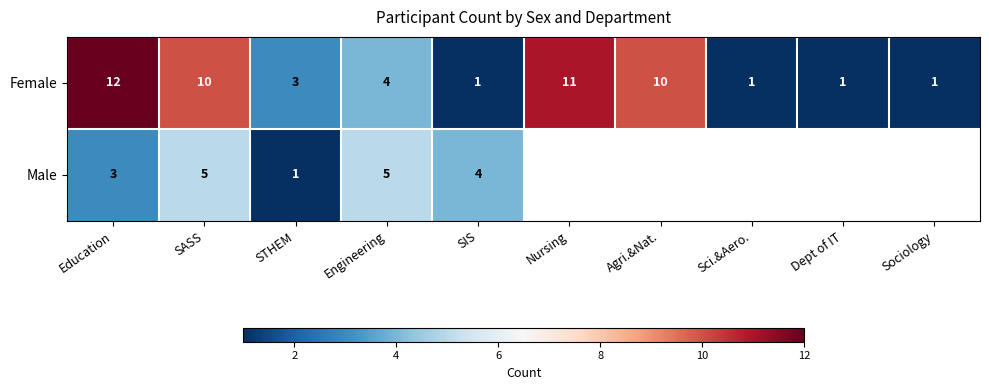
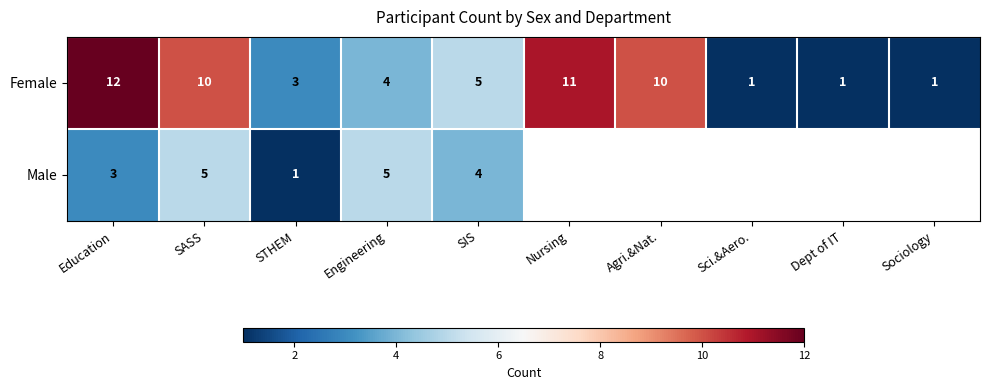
Female, SIS: 1 -> 5
